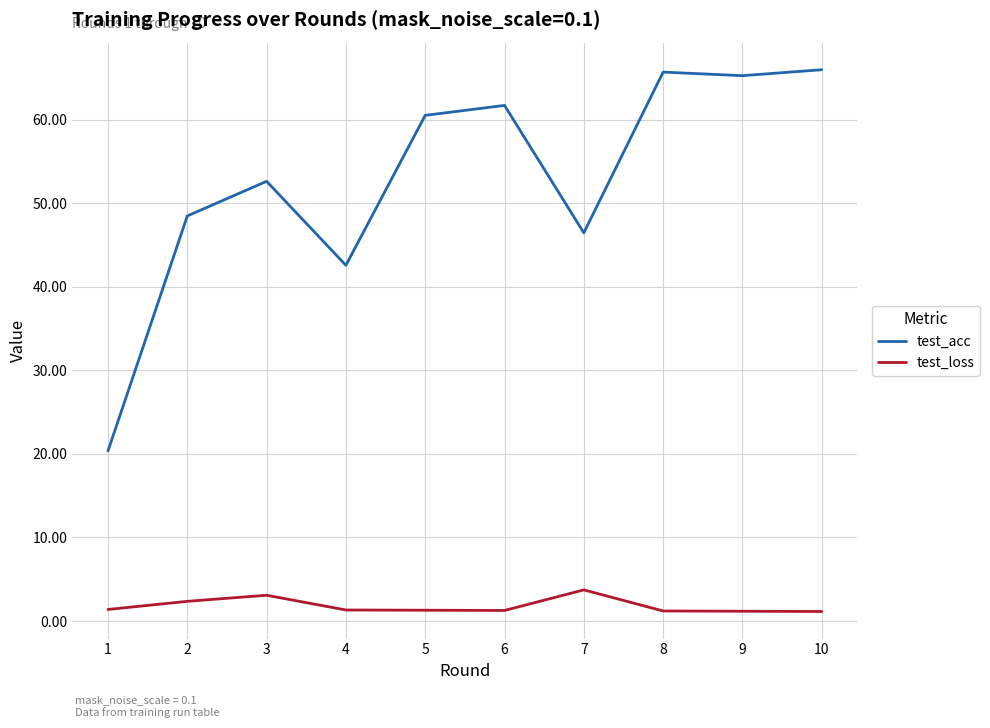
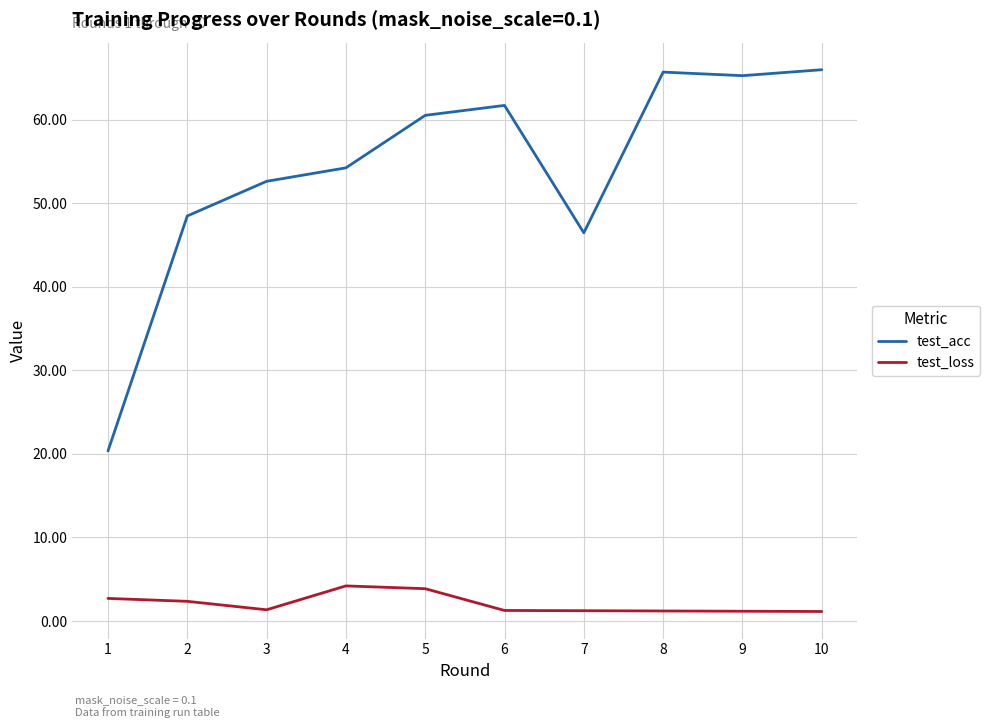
test_loss, 1: 1 -> 3
test_loss, 3: 3 -> 1
test_acc, 4: 43 -> 54
test_loss, 4: 1 -> 4
test_loss, 5: 1 -> 4
test_loss, 7: 4 -> 1
